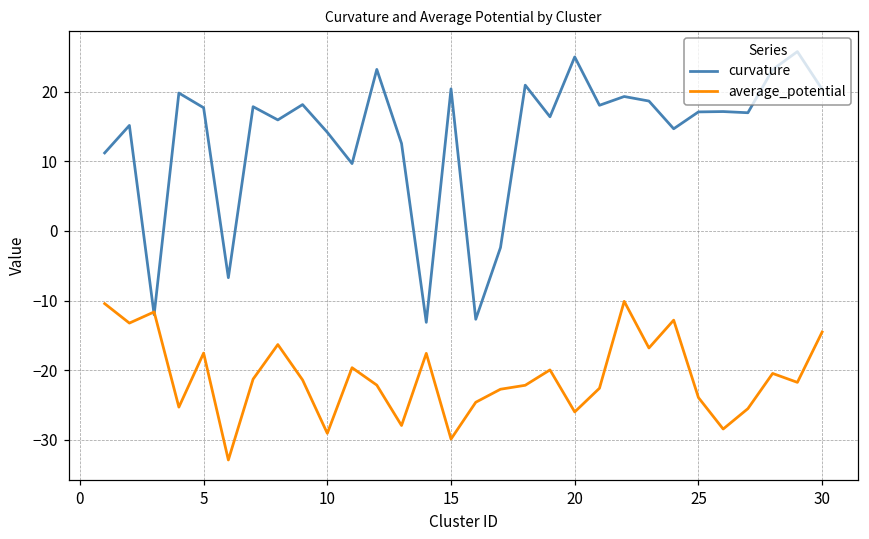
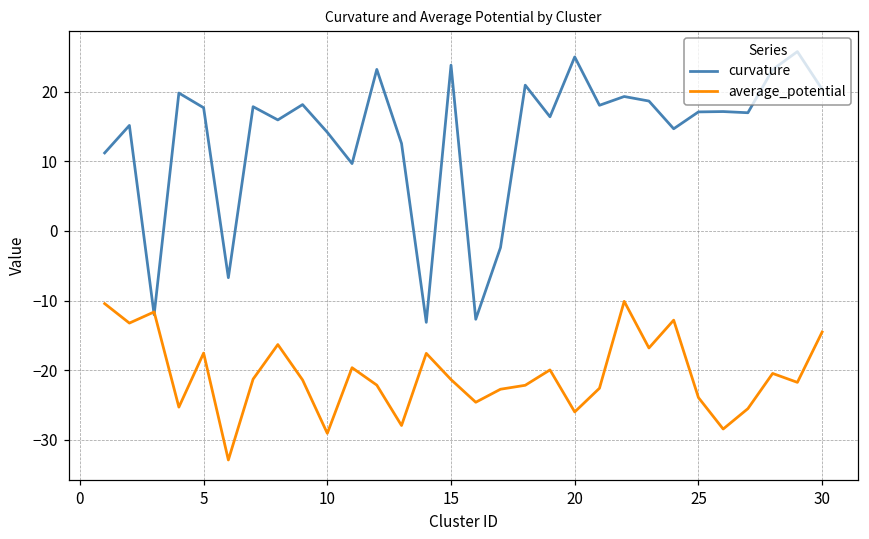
curvature, 15: 20 -> 24
average_potential, 15: -30 -> -21
